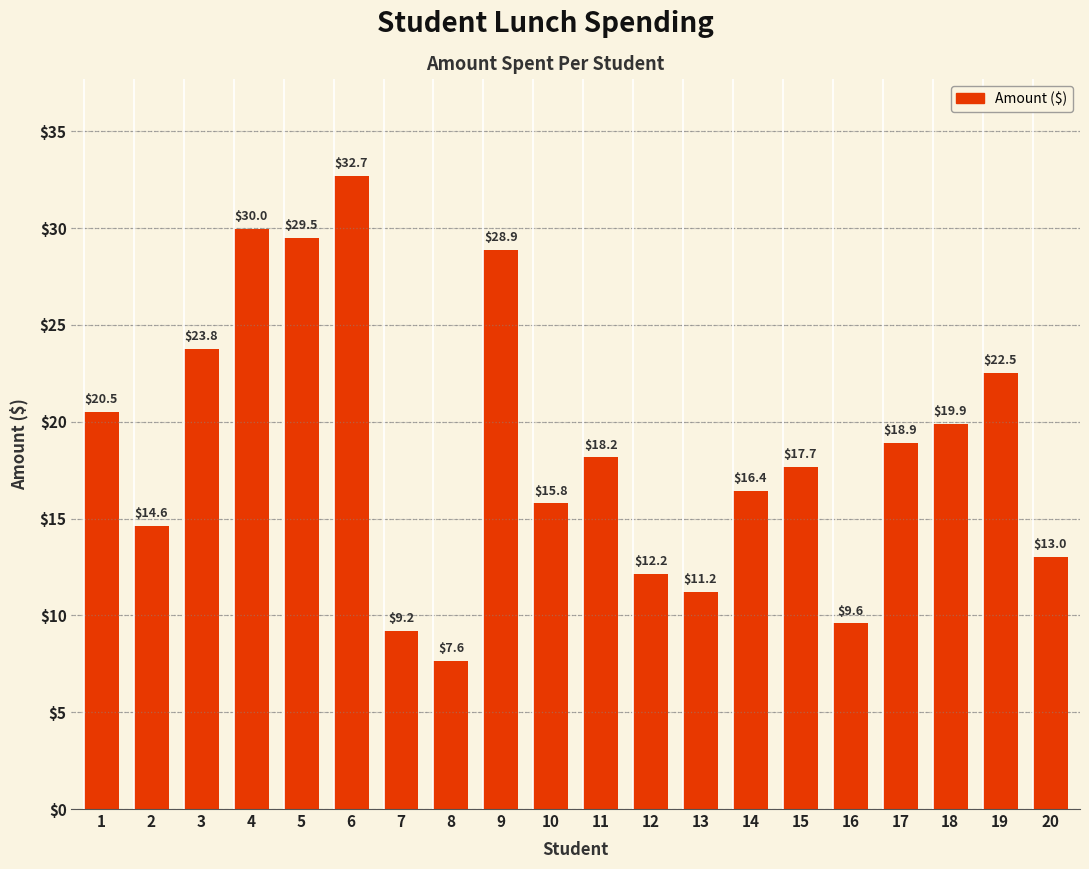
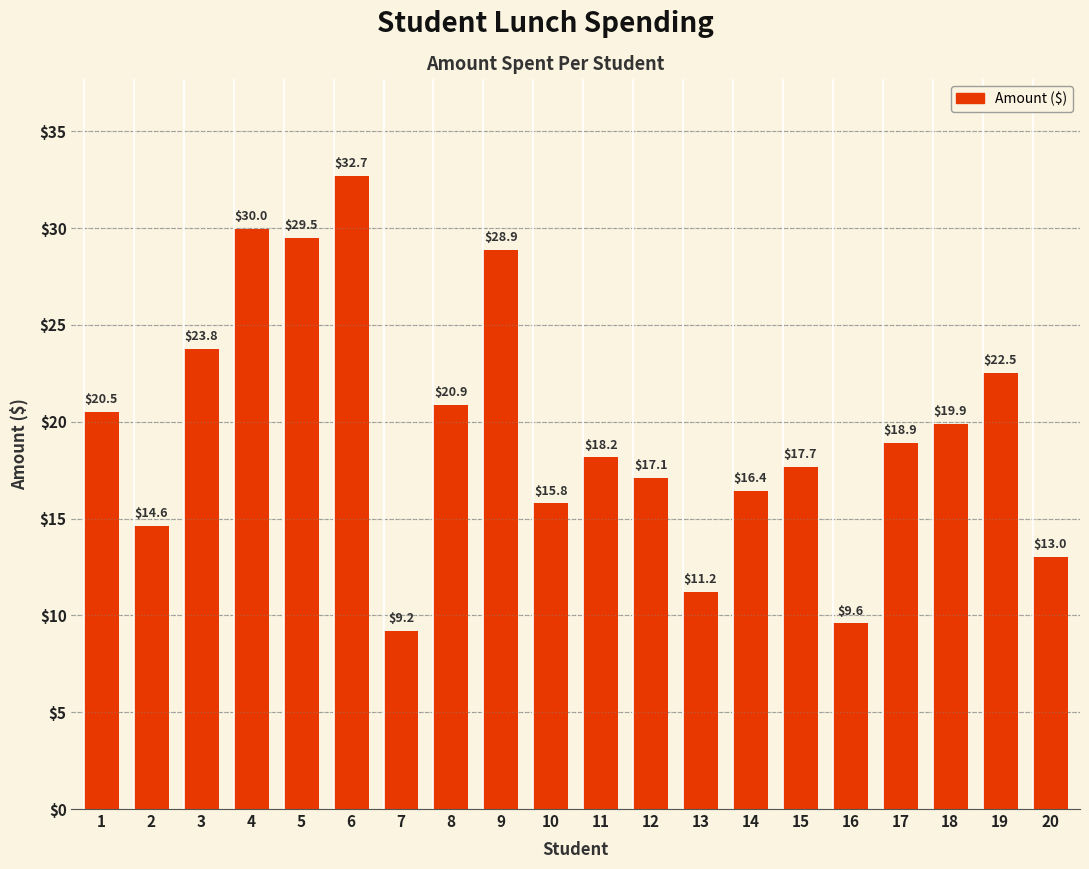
8: $7.6 -> $20.9
12: $12.2 -> $17.1
